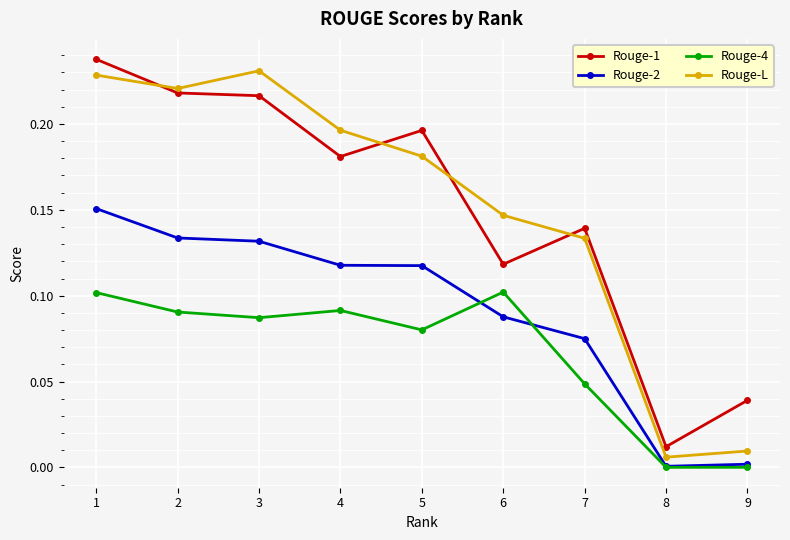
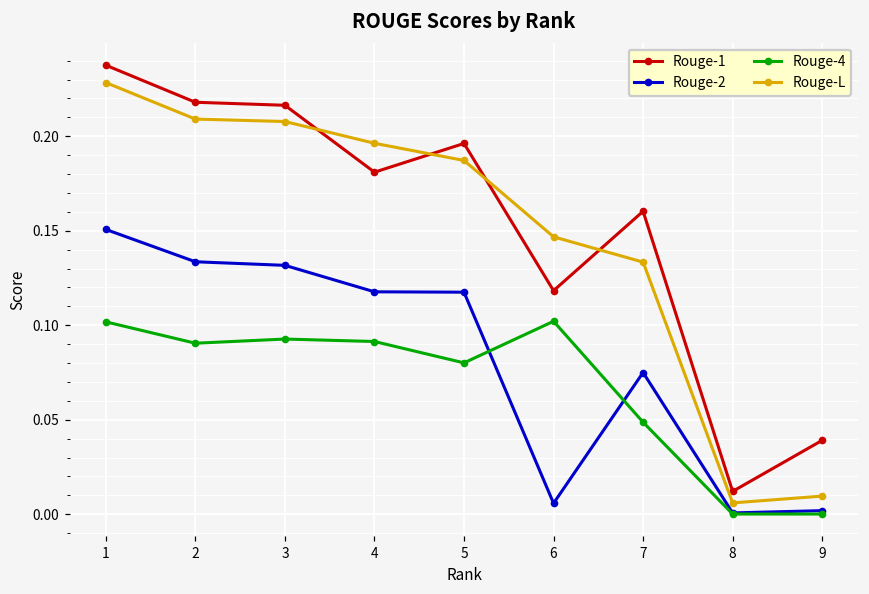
Rouge-L, 2: 0.221 -> 0.209
Rouge-4, 3: 0.087 -> 0.093
Rouge-L, 3: 0.231 -> 0.208
Rouge-L, 5: 0.181 -> 0.187
Rouge-2, 6: 0.088 -> 0.006
Rouge-1, 7: 0.139 -> 0.160
